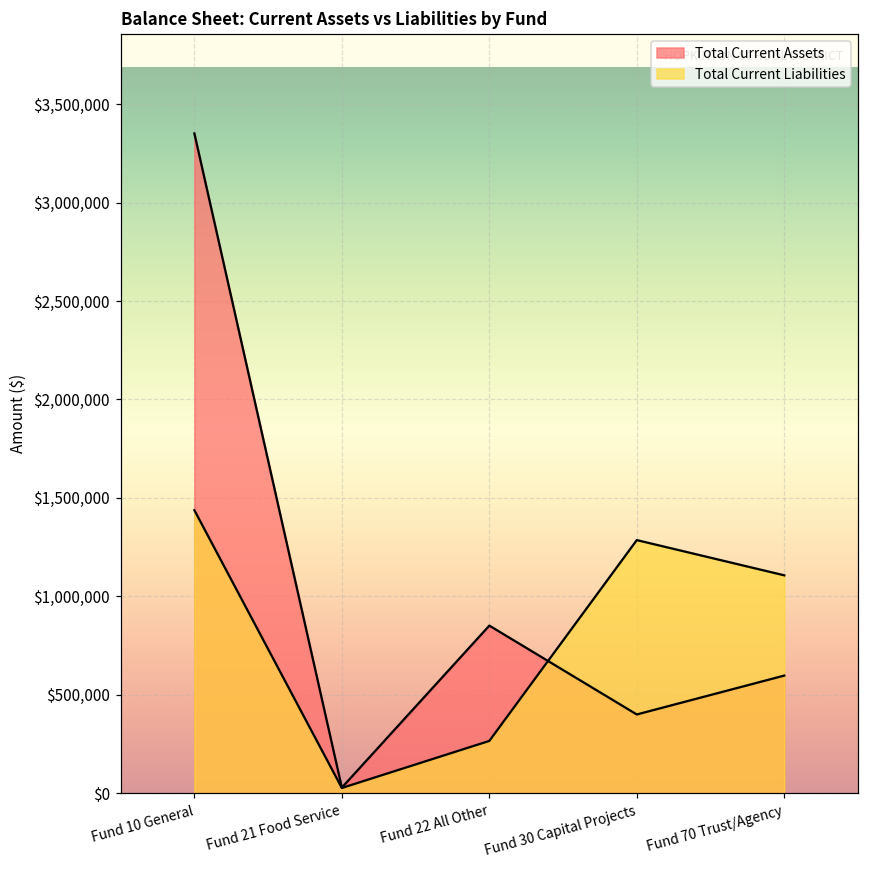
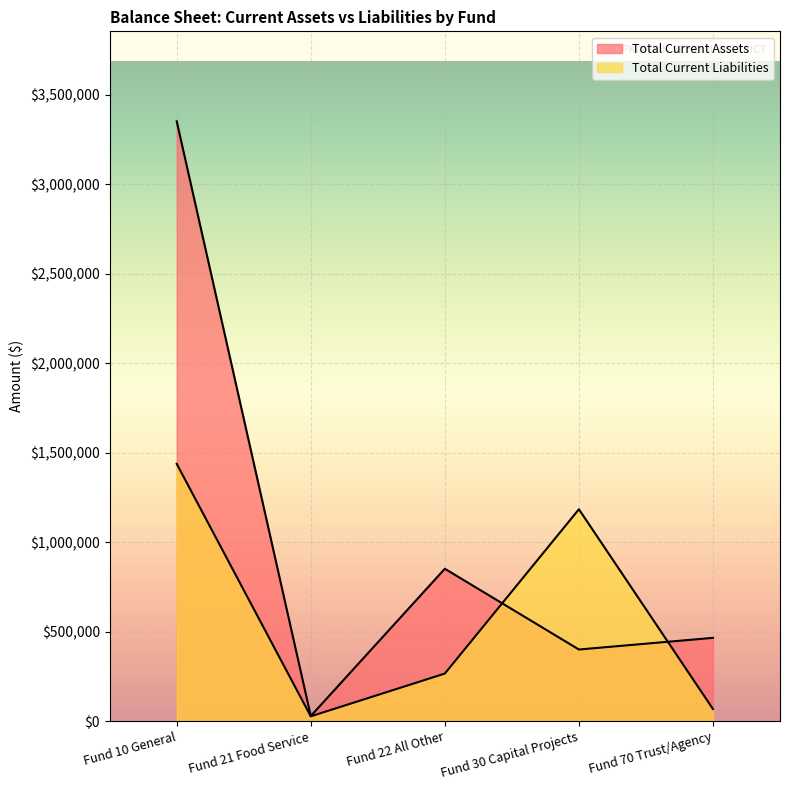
Total Current Liabilities, Fund 30 Capital Projects: $1,290,000 -> $1,180,000
Total Current Assets, Fund 70 Trust/Agency: $600,000 -> $470,000
Total Current Liabilities, Fund 70 Trust/Agency: $1,110,000 -> $70,000
